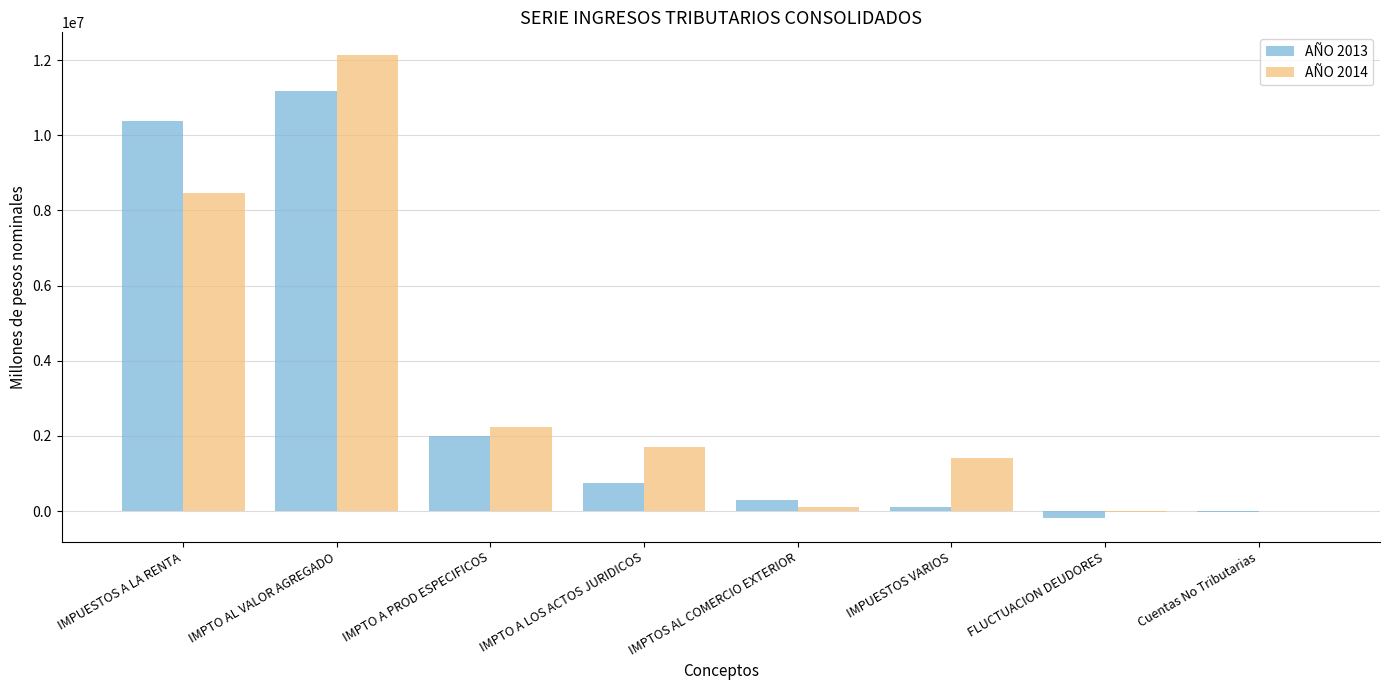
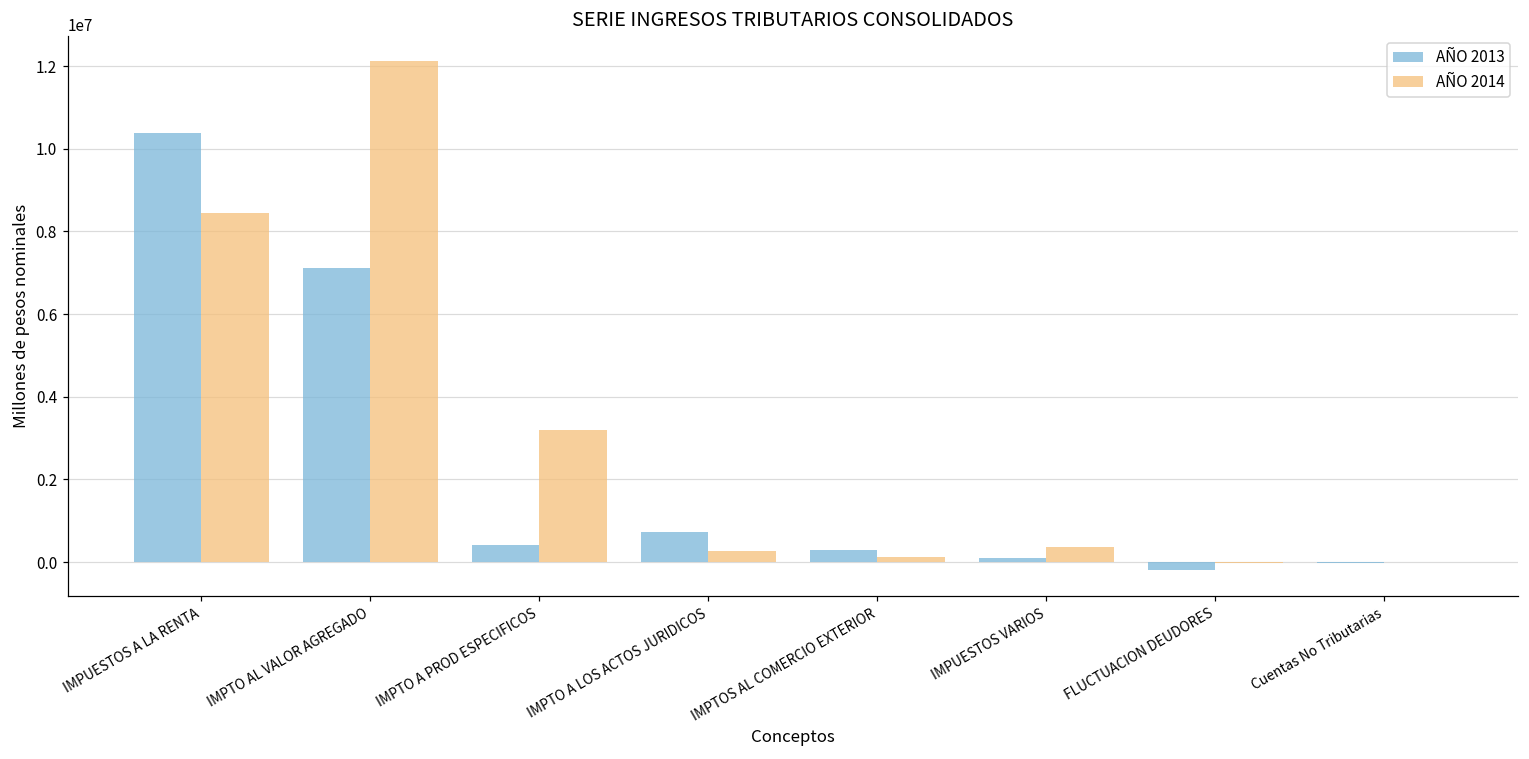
AÑO 2013, IMPTO AL VALOR AGREGADO: 11200000 -> 7100000
AÑO 2013, IMPTO A PROD ESPECIFICOS: 2000000 -> 400000
AÑO 2014, IMPTO A PROD ESPECIFICOS: 2200000 -> 3200000
AÑO 2014, IMPTO A LOS ACTOS JURIDICOS: 1700000 -> 300000
AÑO 2014, IMPUESTOS VARIOS: 1400000 -> 400000
